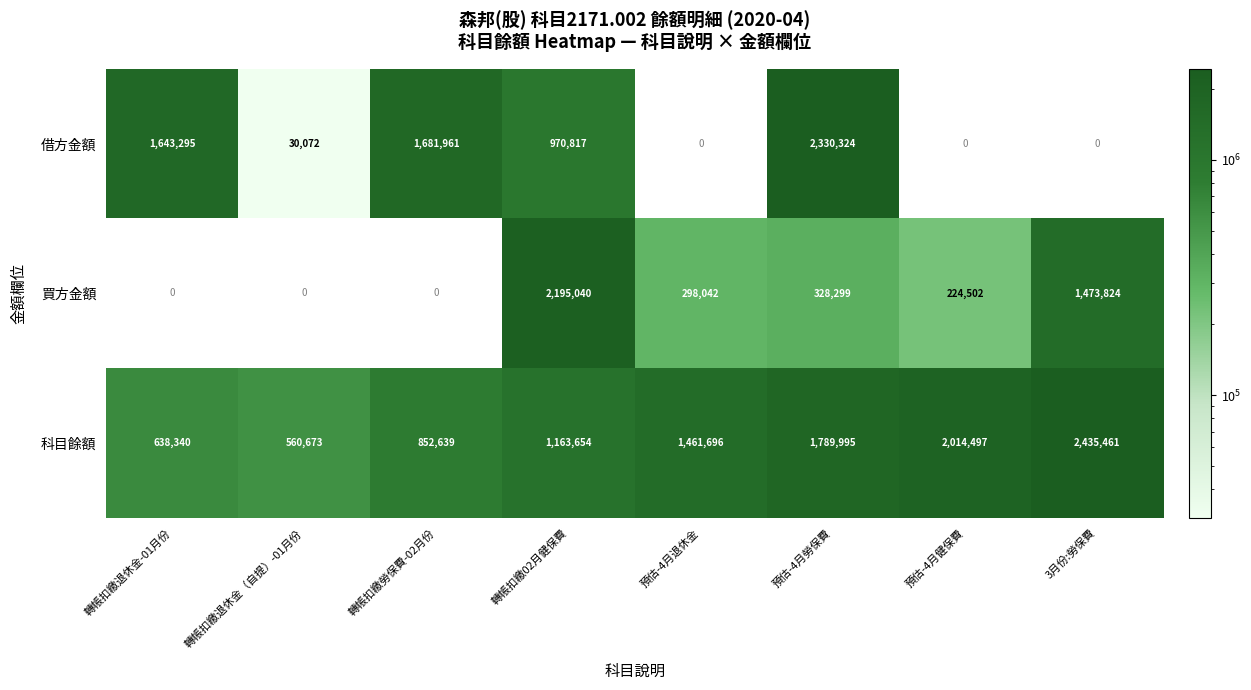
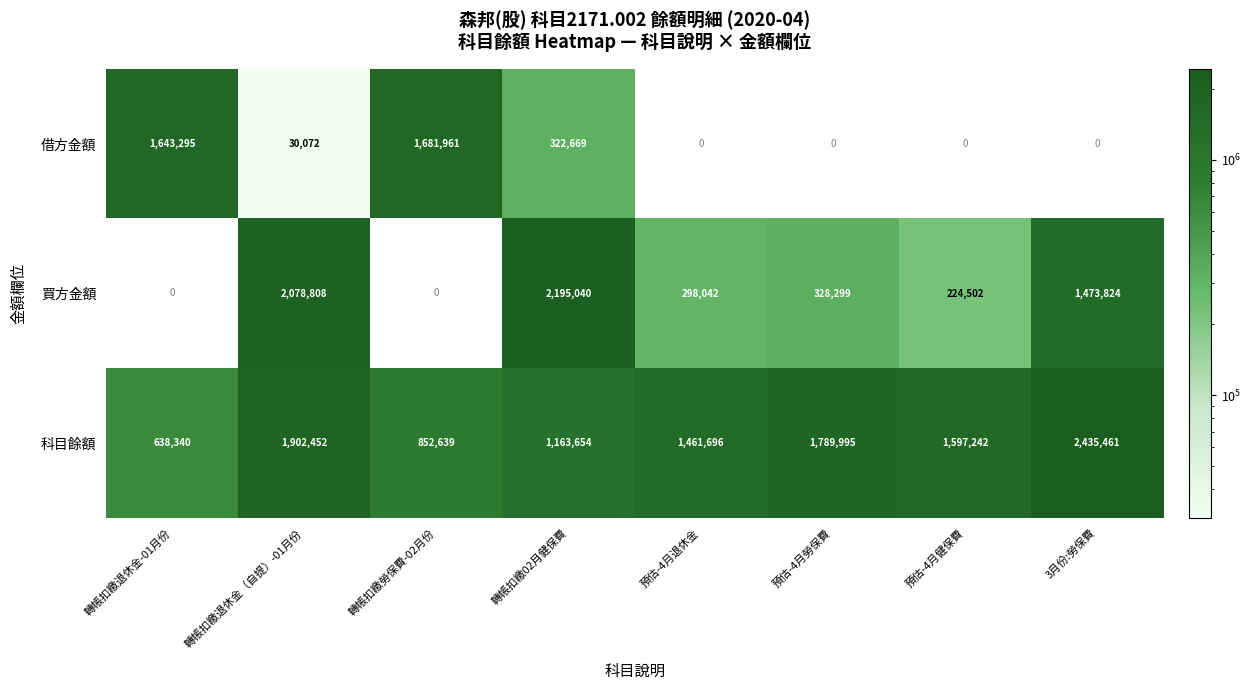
借方金額, 轉帳扣繳02月健保費: 970,817 -> 322,669
借方金額, 預估-4月勞保費: 2,330,324 -> 0
買方金額, 轉帳扣繳退休金（自提）-01月份: 0 -> 2,078,808
科目餘額, 轉帳扣繳退休金（自提）-01月份: 560,673 -> 1,902,452
科目餘額, 預估-4月健保費: 2,014,497 -> 1,597,242
